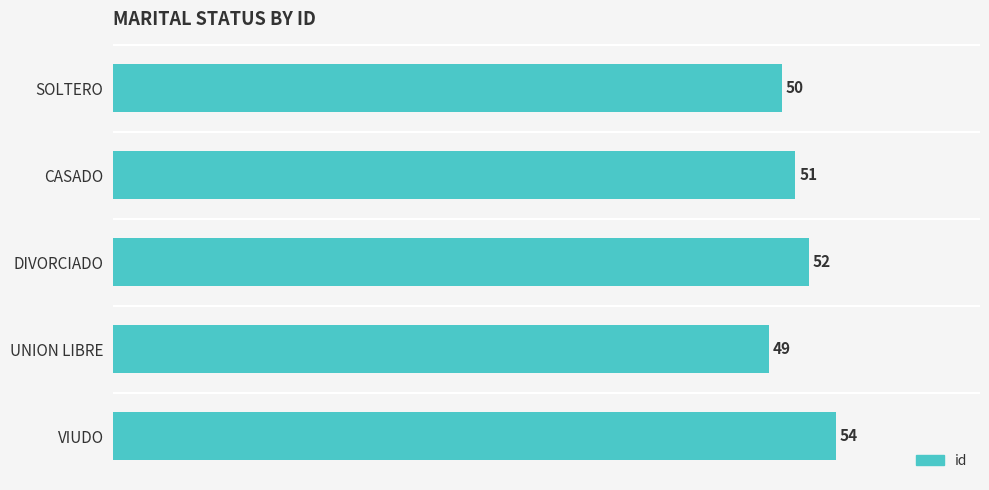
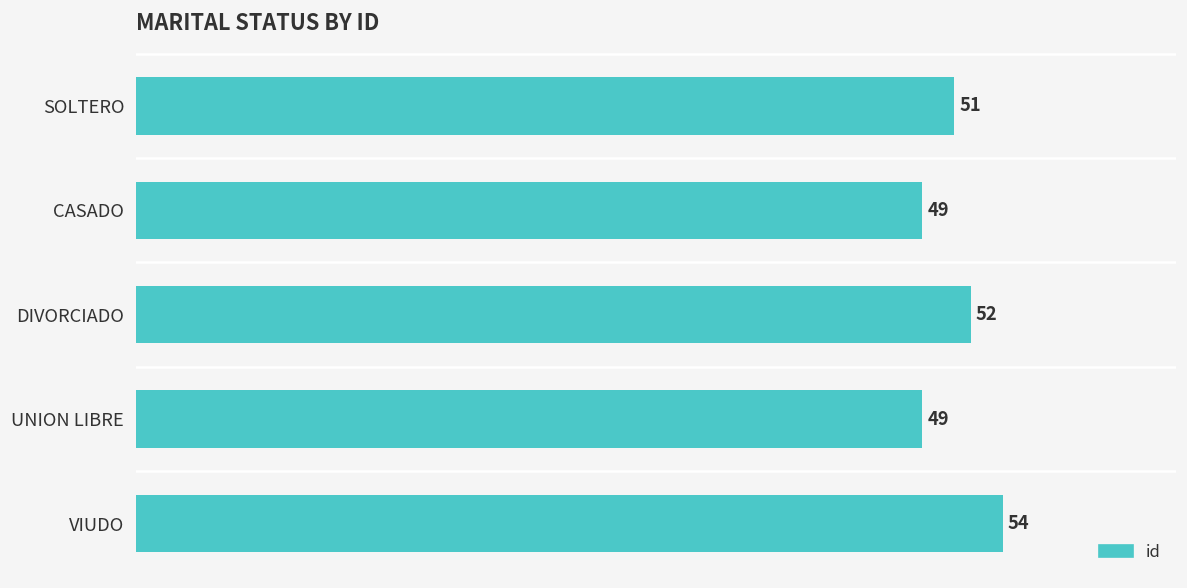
SOLTERO: 50 -> 51
CASADO: 51 -> 49
